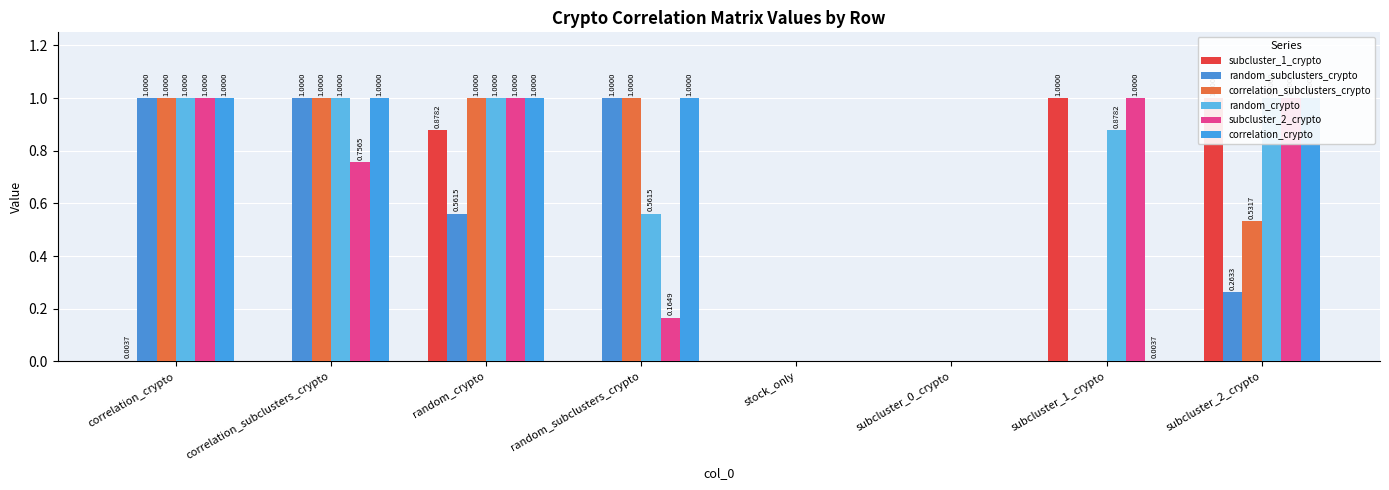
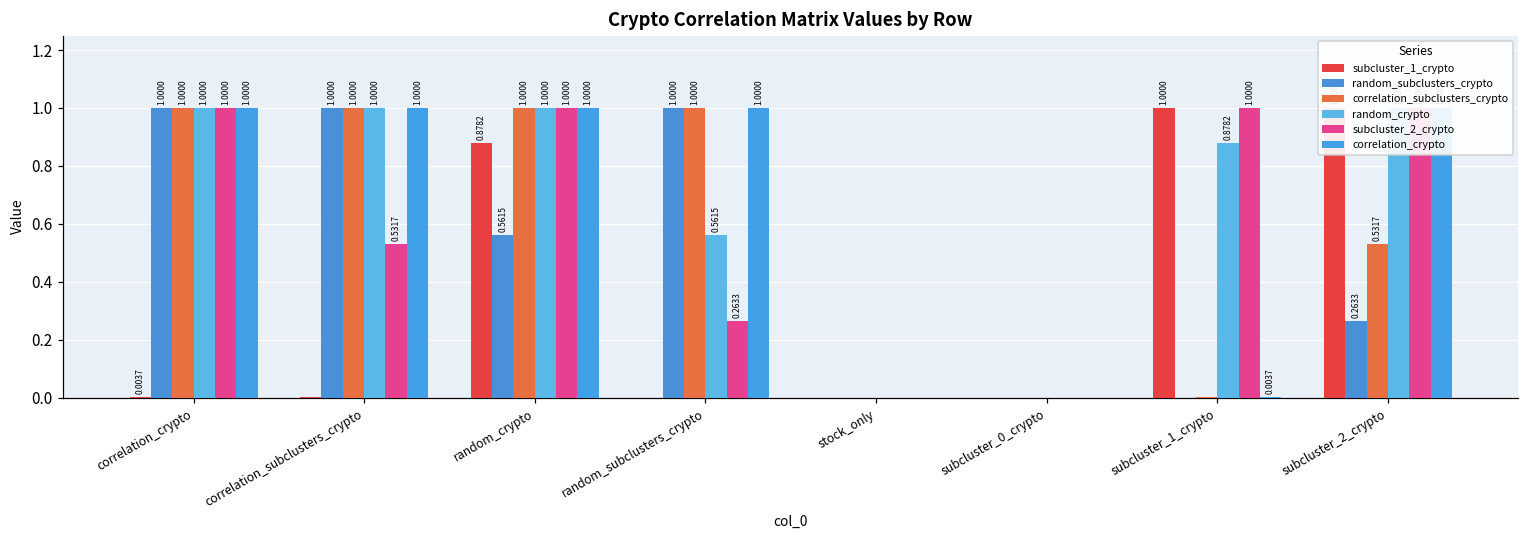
subcluster_2_crypto, correlation_subclusters_crypto: 0.7565 -> 0.5317
subcluster_2_crypto, random_subclusters_crypto: 0.1649 -> 0.2633
